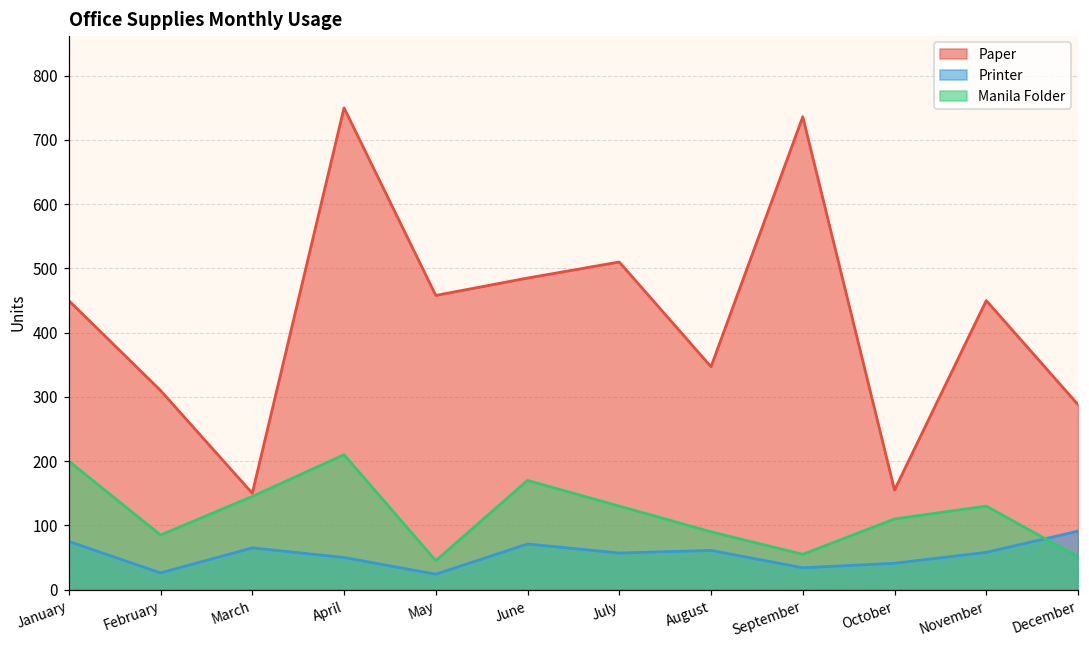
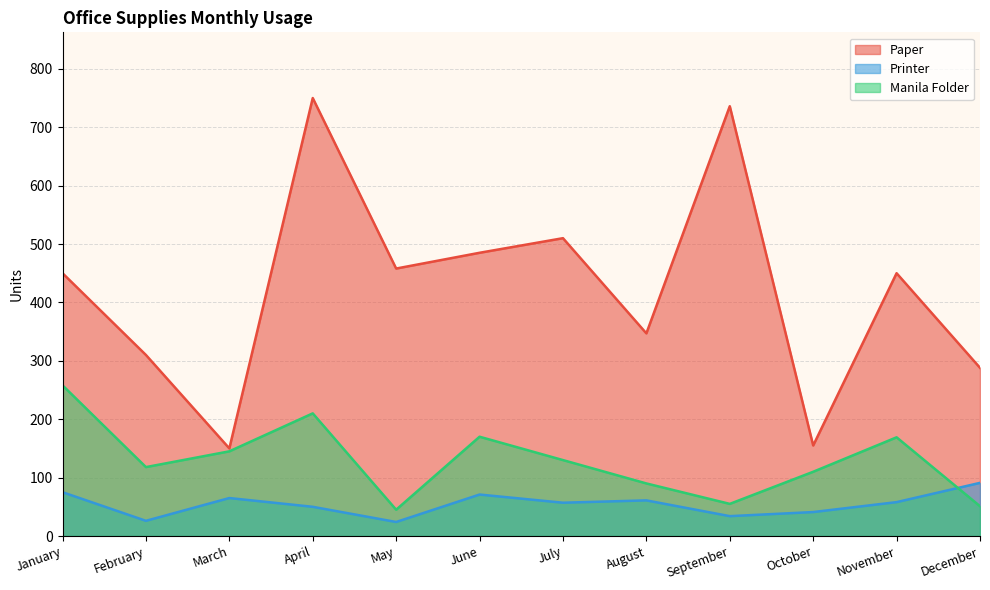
Manila Folder, January: 200 -> 260
Manila Folder, February: 90 -> 120
Manila Folder, November: 130 -> 170
